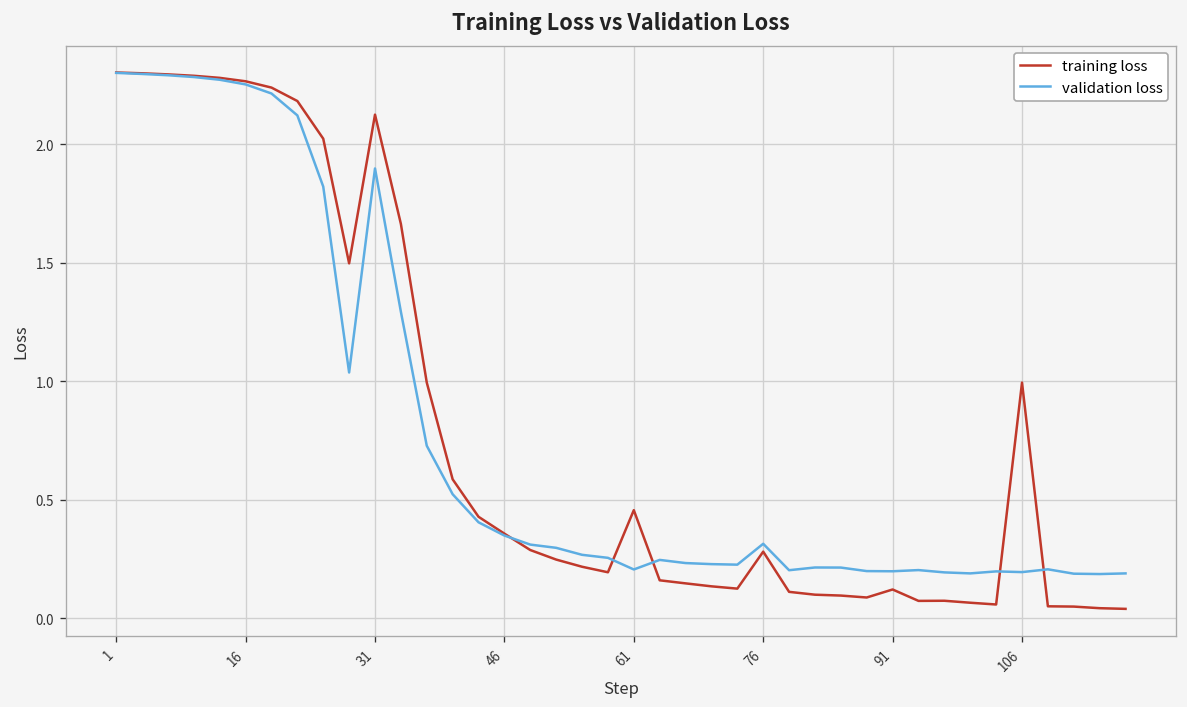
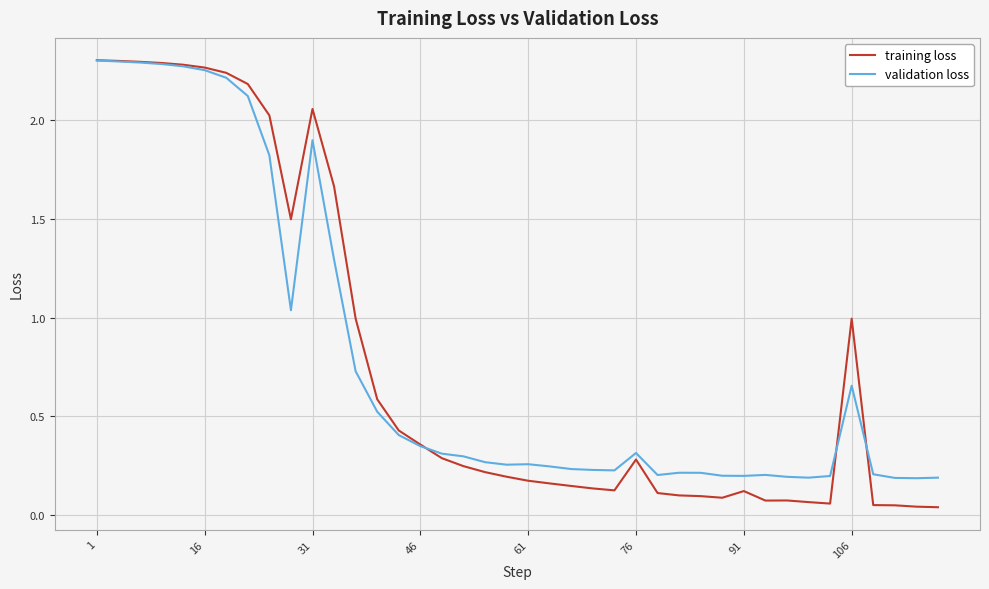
training loss, 31: 2.12 -> 2.06
training loss, 61: 0.46 -> 0.17
validation loss, 61: 0.21 -> 0.26
validation loss, 106: 0.20 -> 0.66
